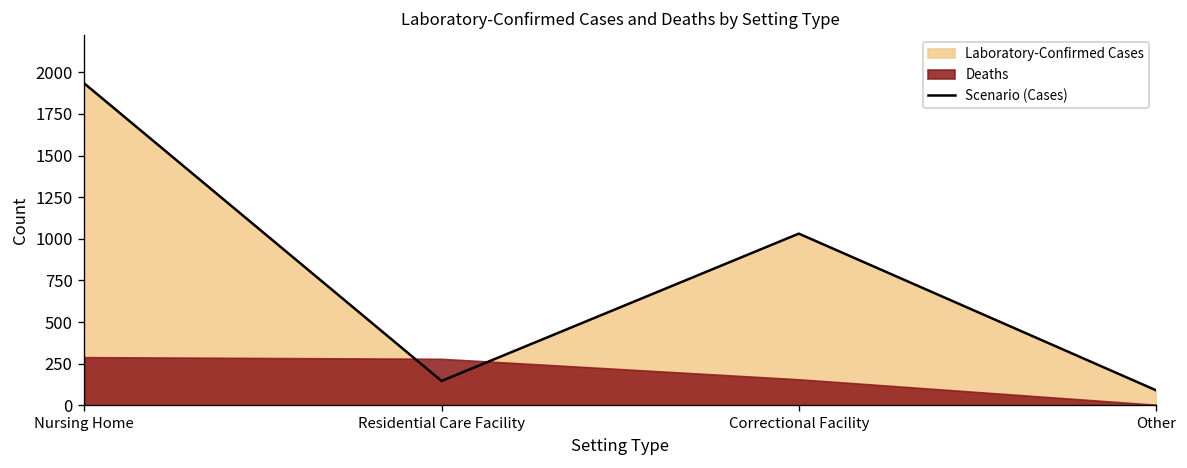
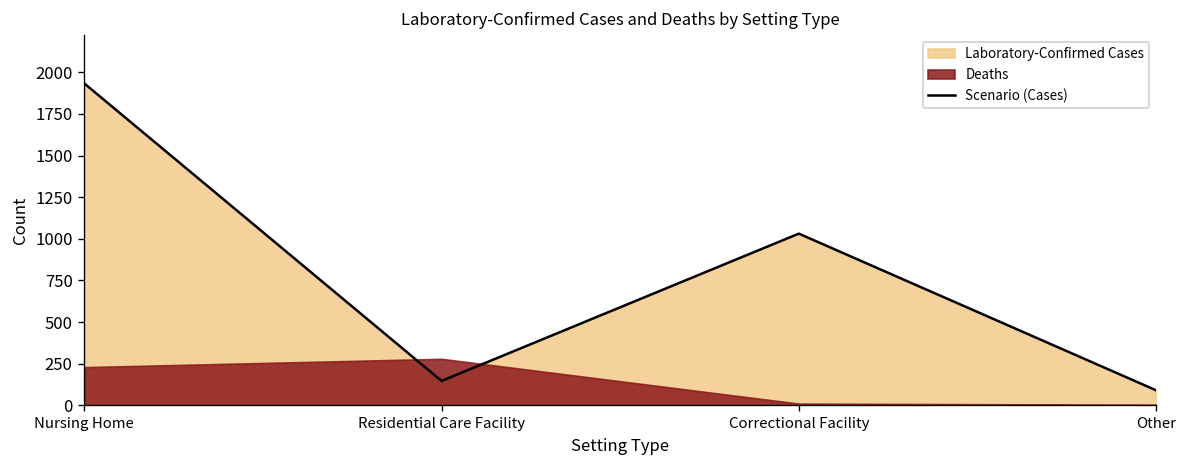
Deaths, Nursing Home: 290 -> 230
Deaths, Correctional Facility: 160 -> 10
